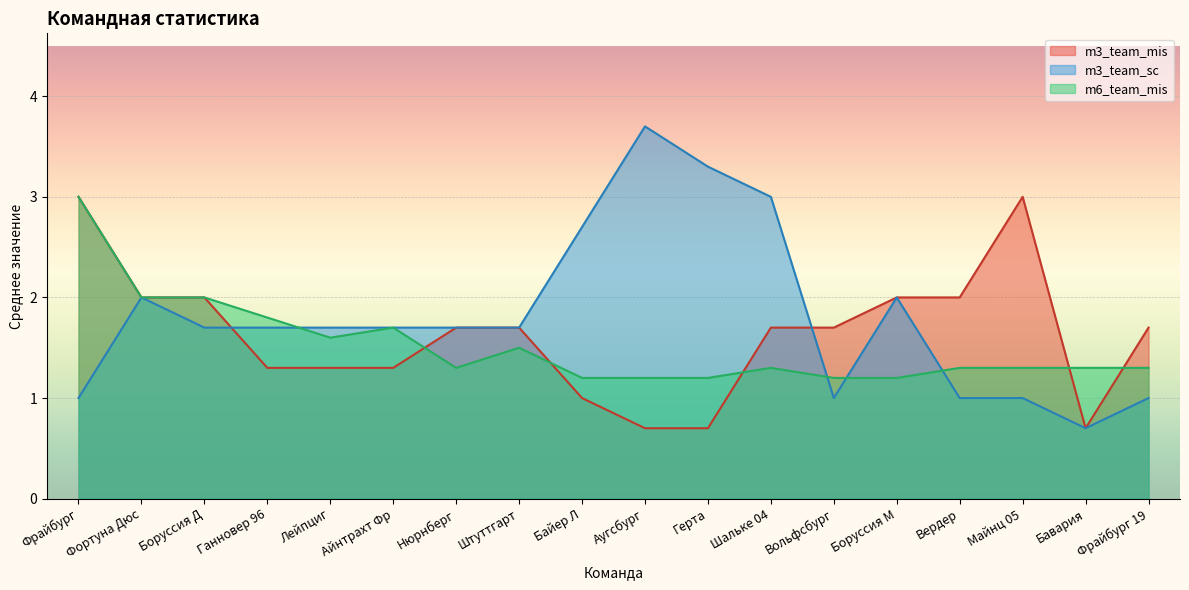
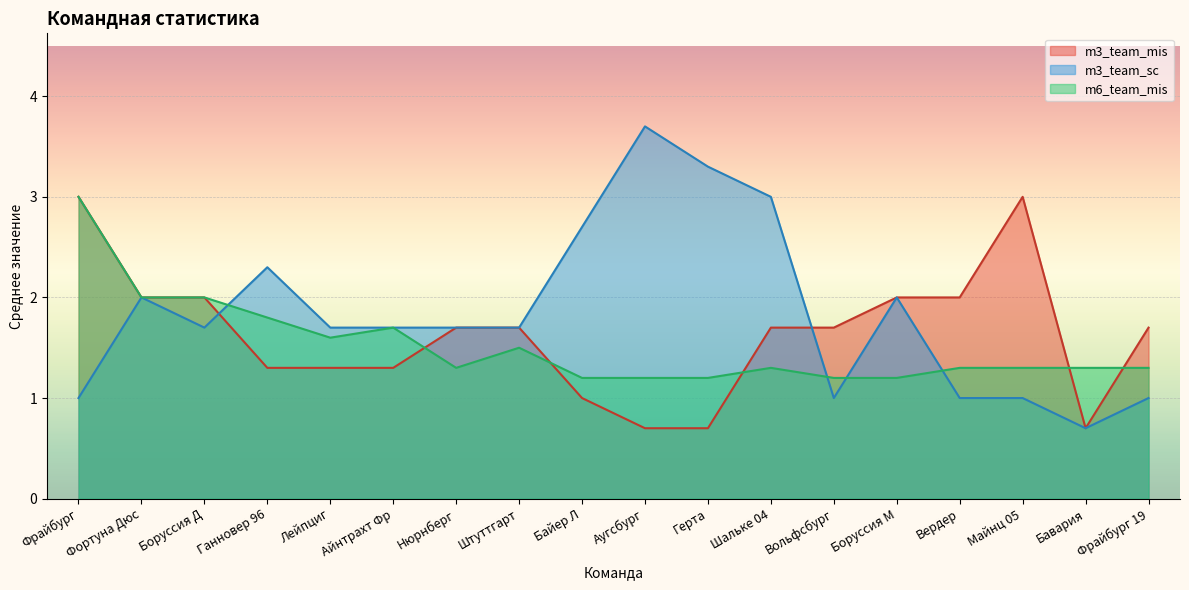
m3_team_sc, Ганновер 96: 1.7 -> 2.3
